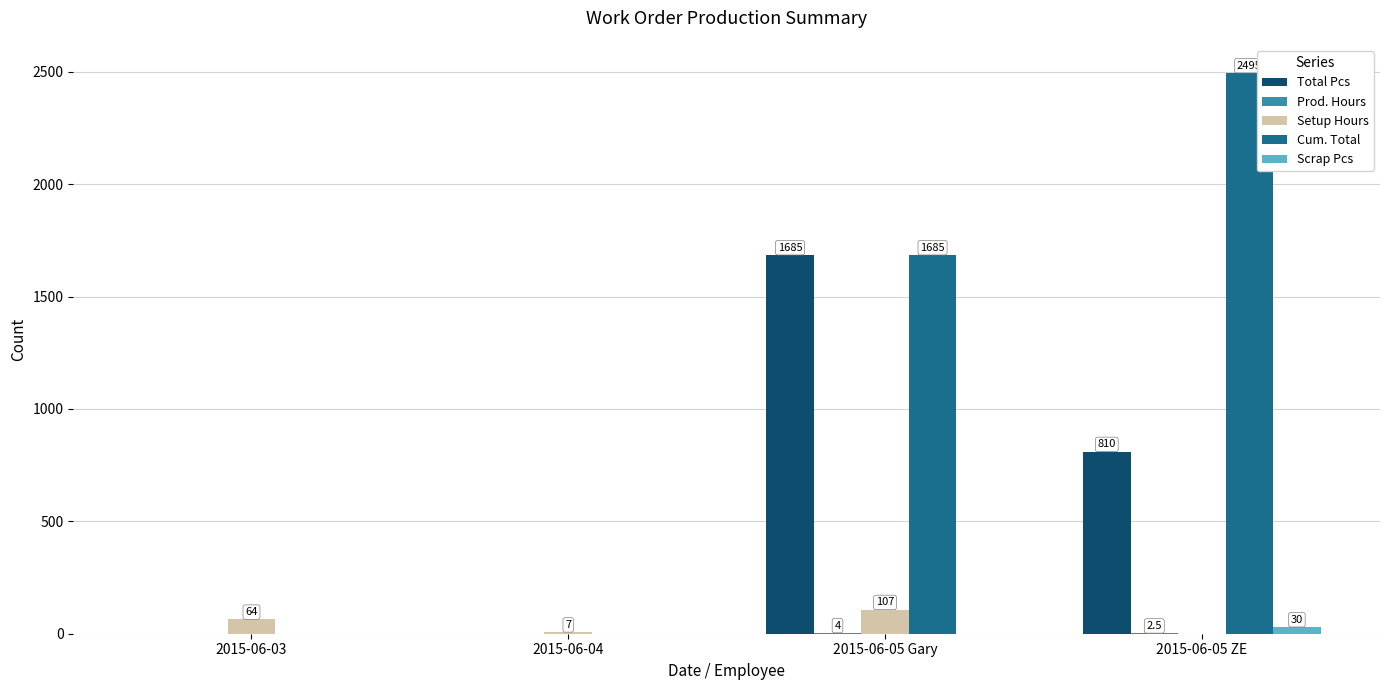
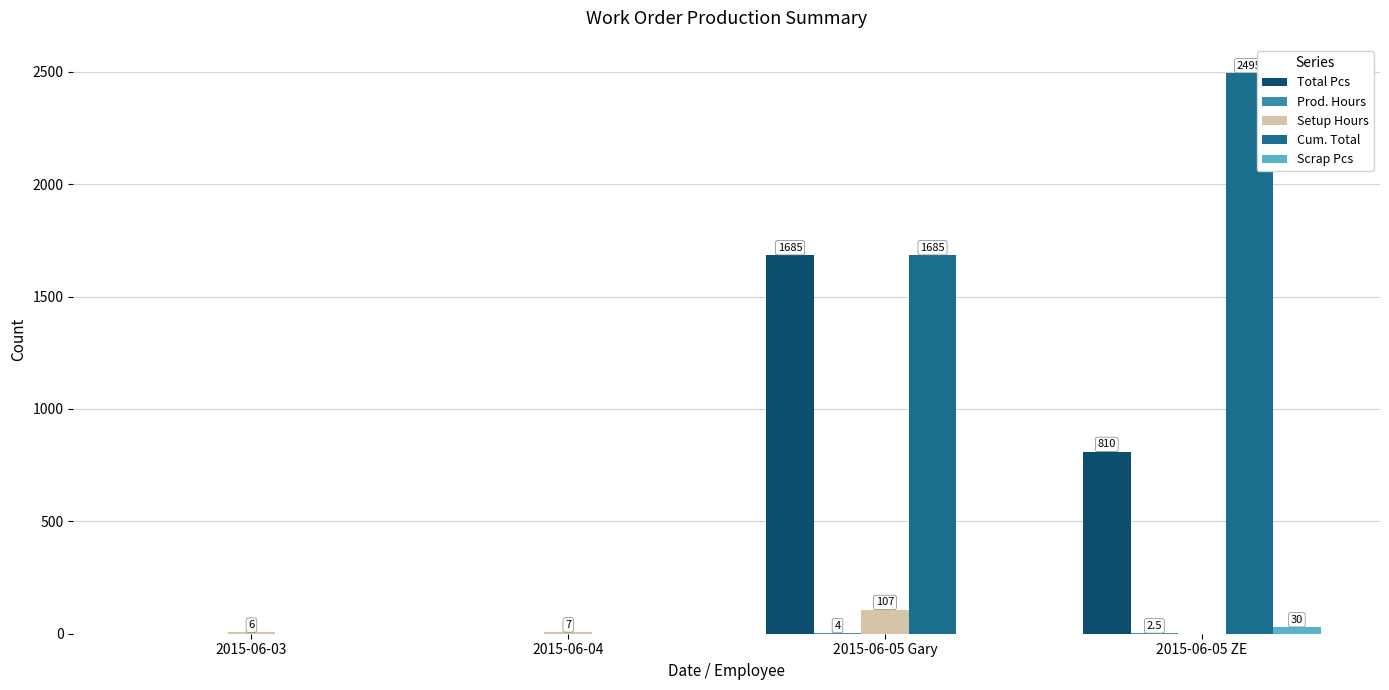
Setup Hours, 2015-06-03: 64 -> 6
